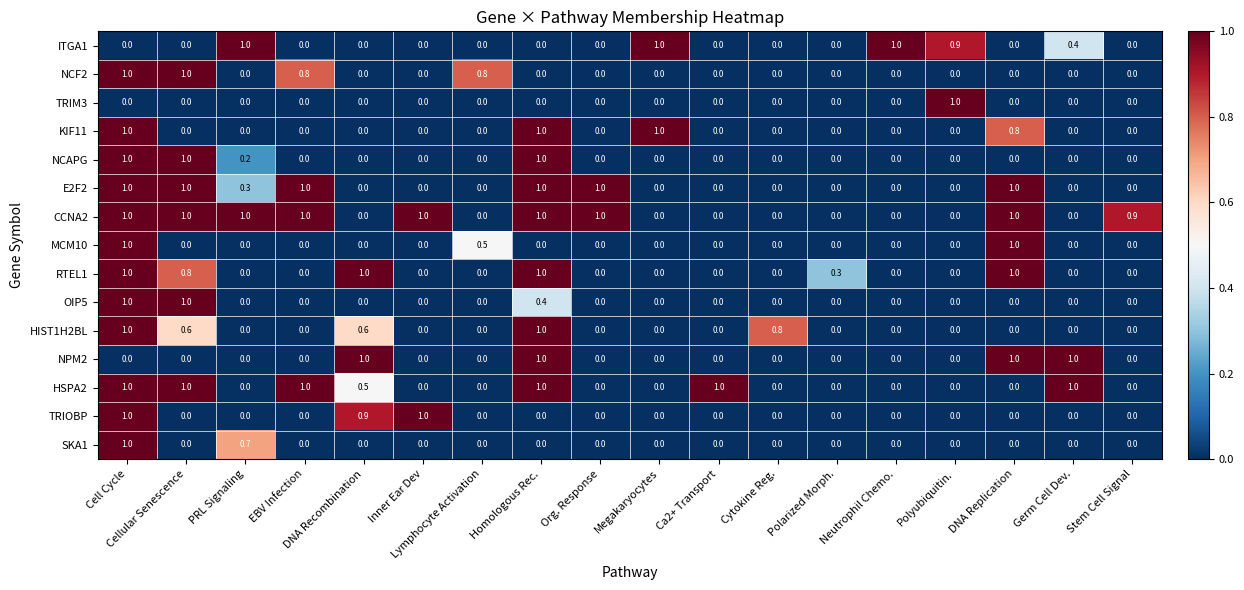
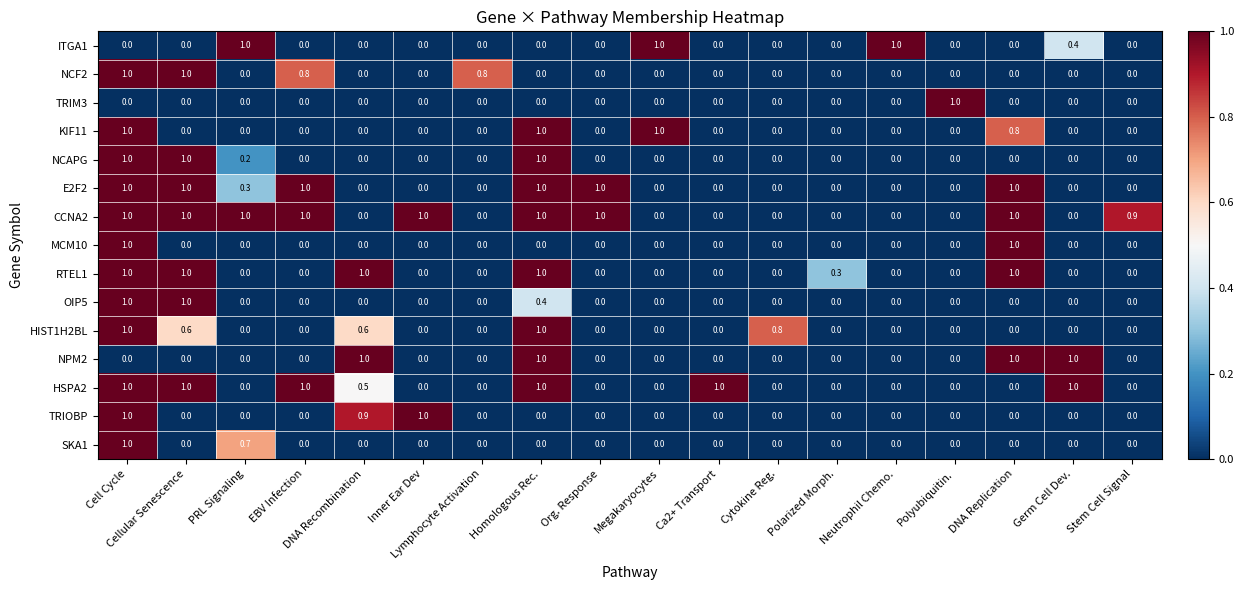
ITGA1, Polyubiquitin.: 0.9 -> 0.0
MCM10, Lymphocyte Activation: 0.5 -> 0.0
RTEL1, Cellular Senescence: 0.8 -> 1.0
